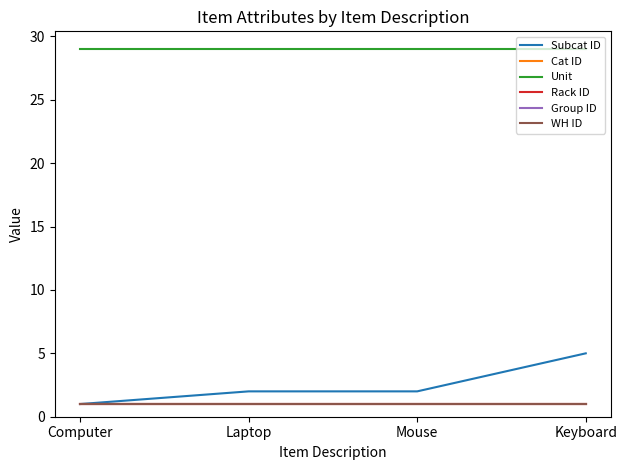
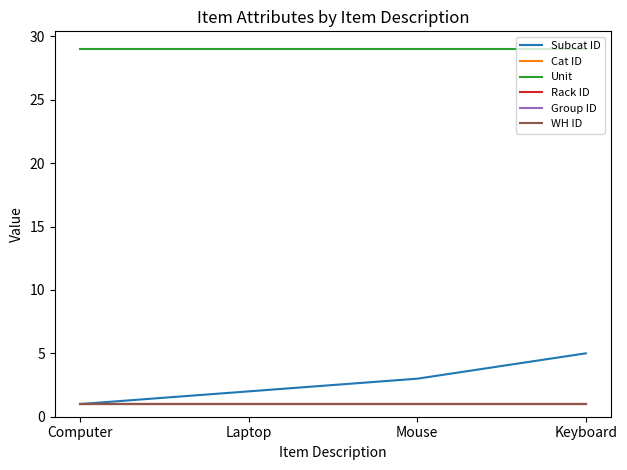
Subcat ID, Mouse: 2 -> 3
